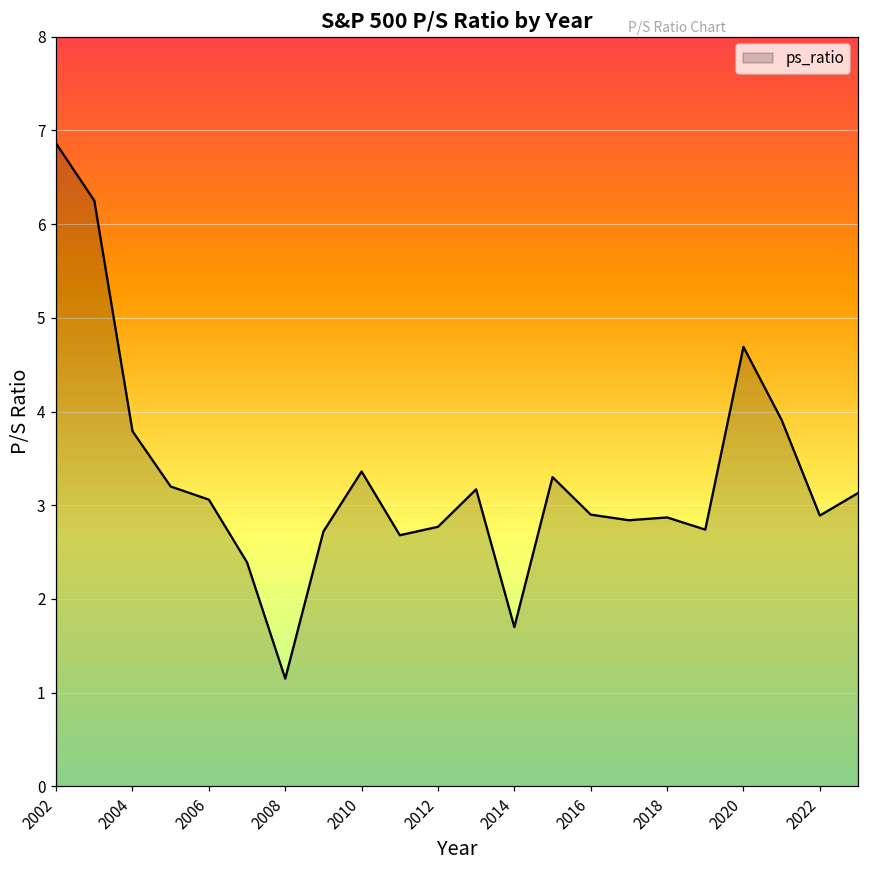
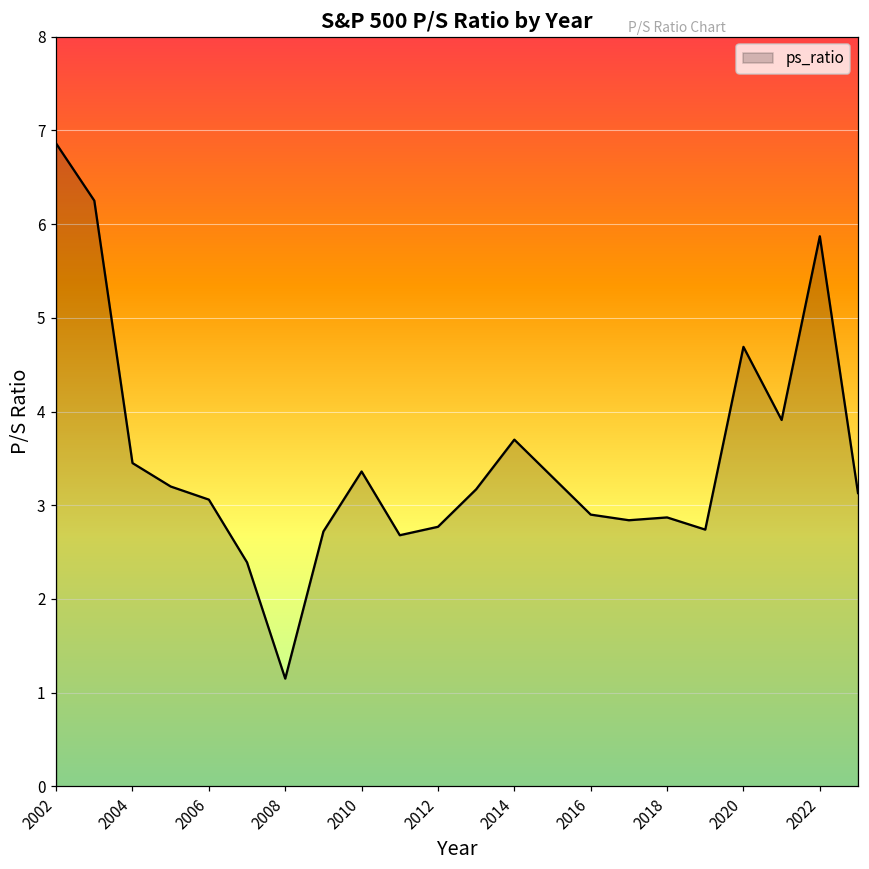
2004: 3.8 -> 3.5
2014: 1.7 -> 3.7
2022: 2.9 -> 5.9
